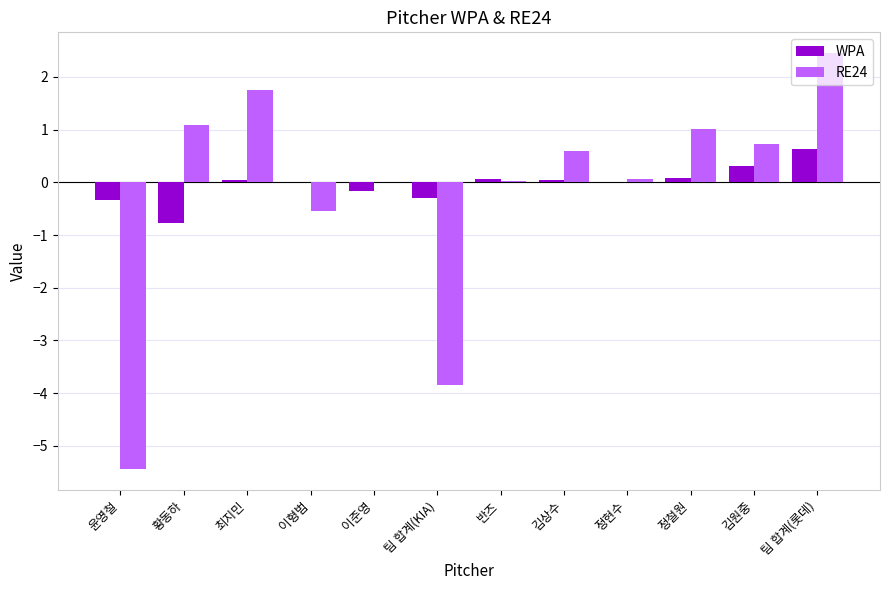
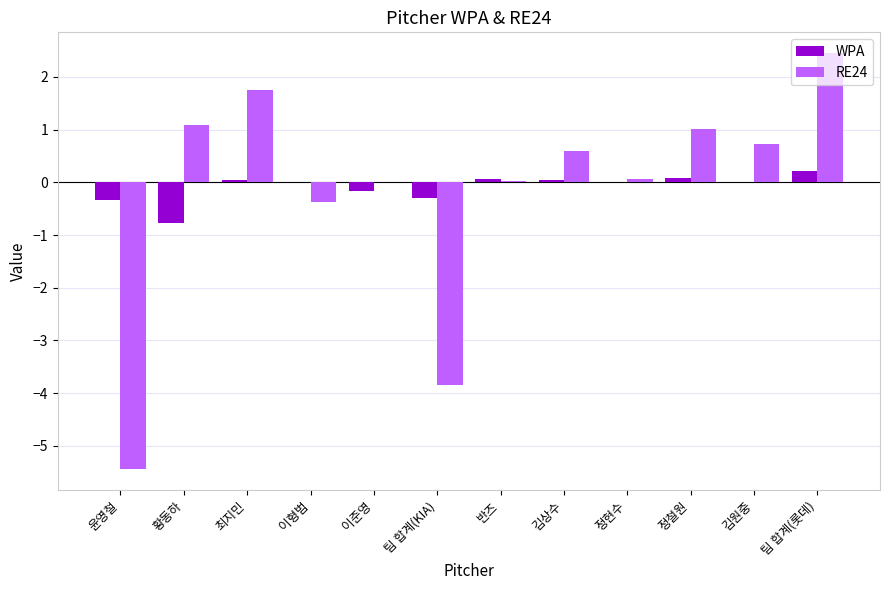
RE24, 이형범: -0.5 -> -0.4
WPA, 김원중: 0.3 -> 0.0
WPA, 팀 합계(롯데): 0.6 -> 0.2
